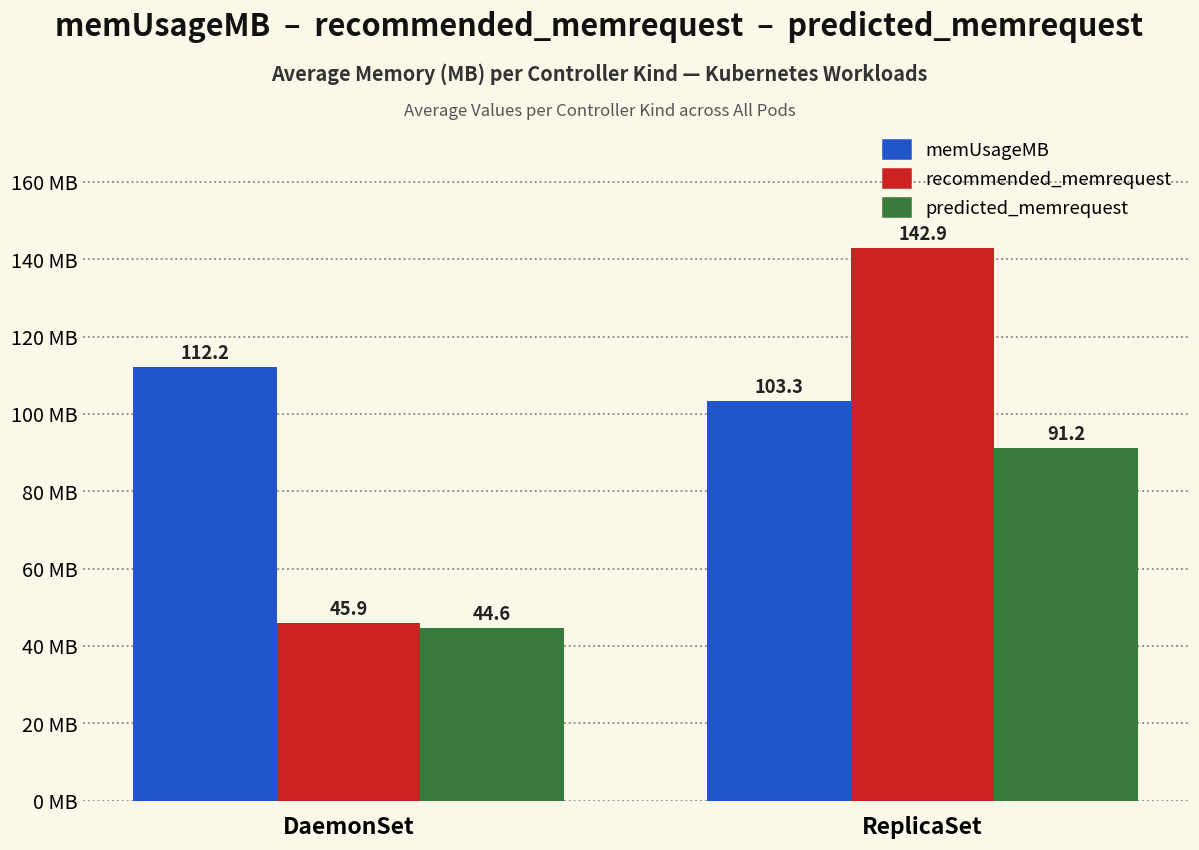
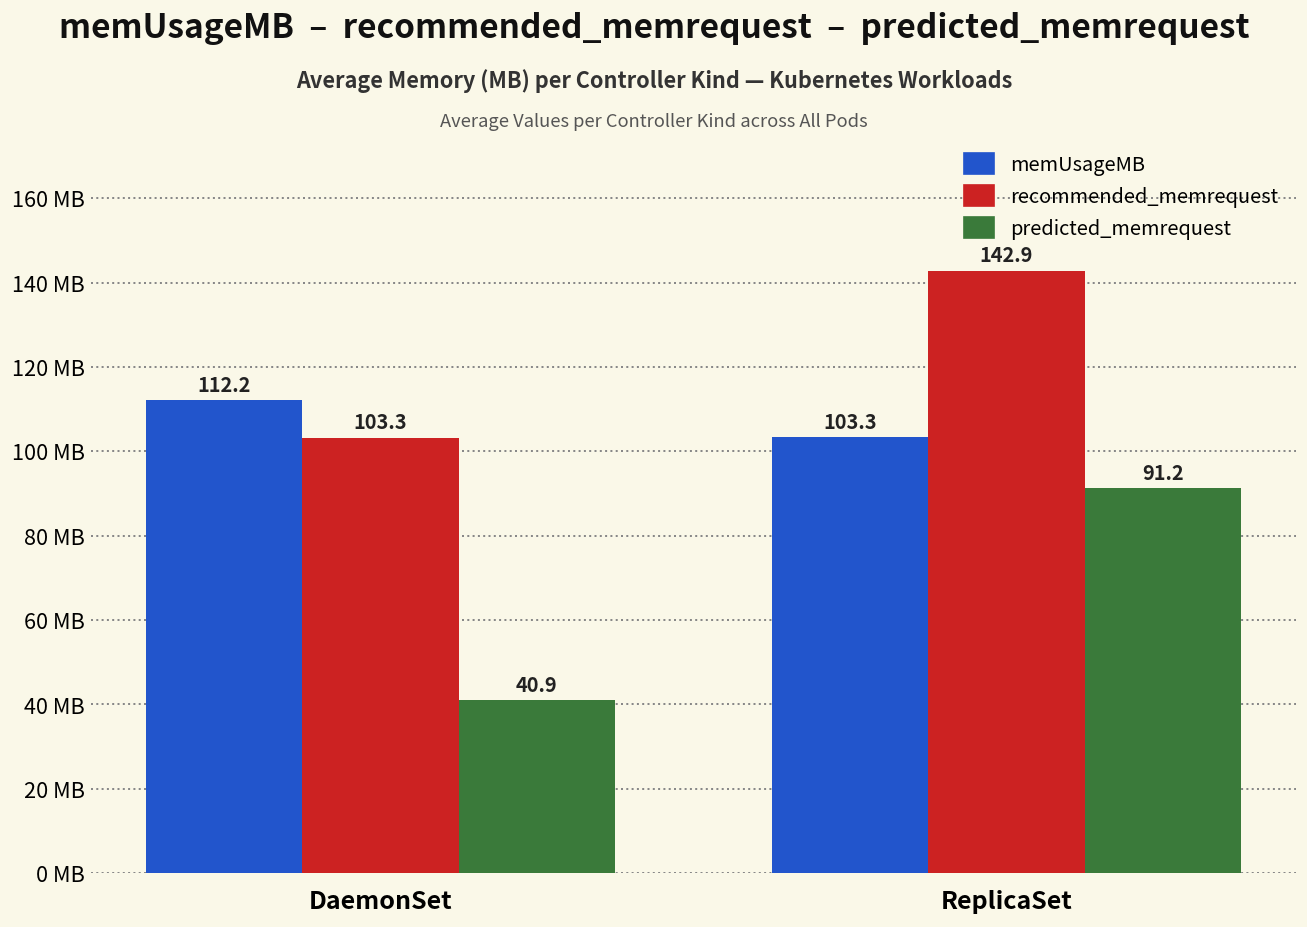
recommended_memrequest, DaemonSet: 45.9 -> 103.3
predicted_memrequest, DaemonSet: 44.6 -> 40.9
